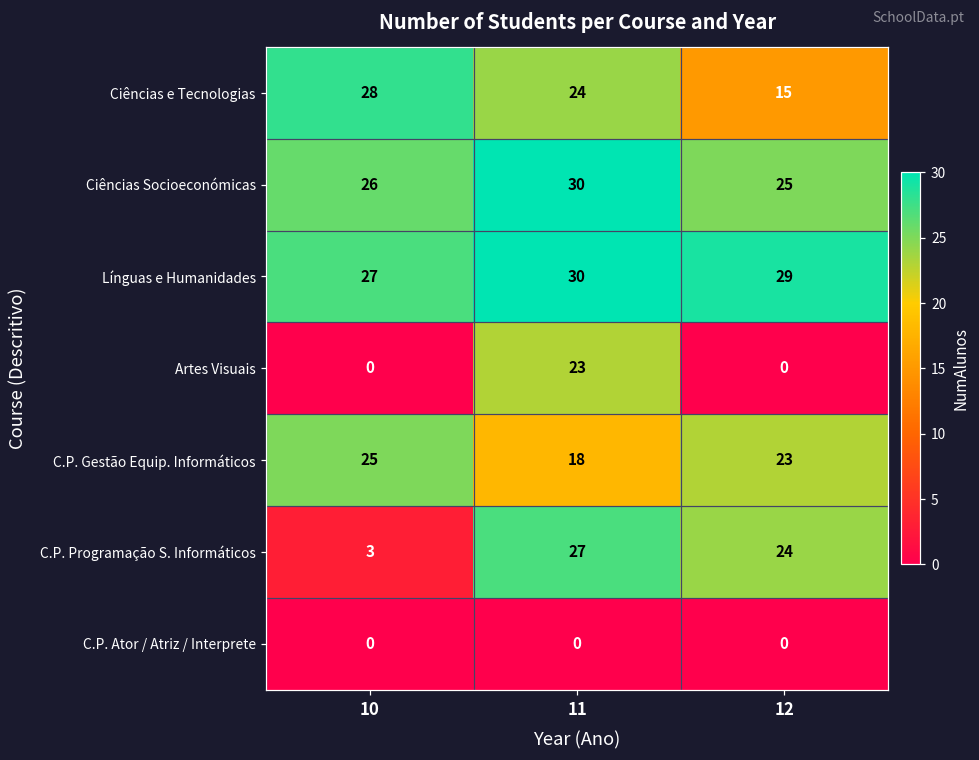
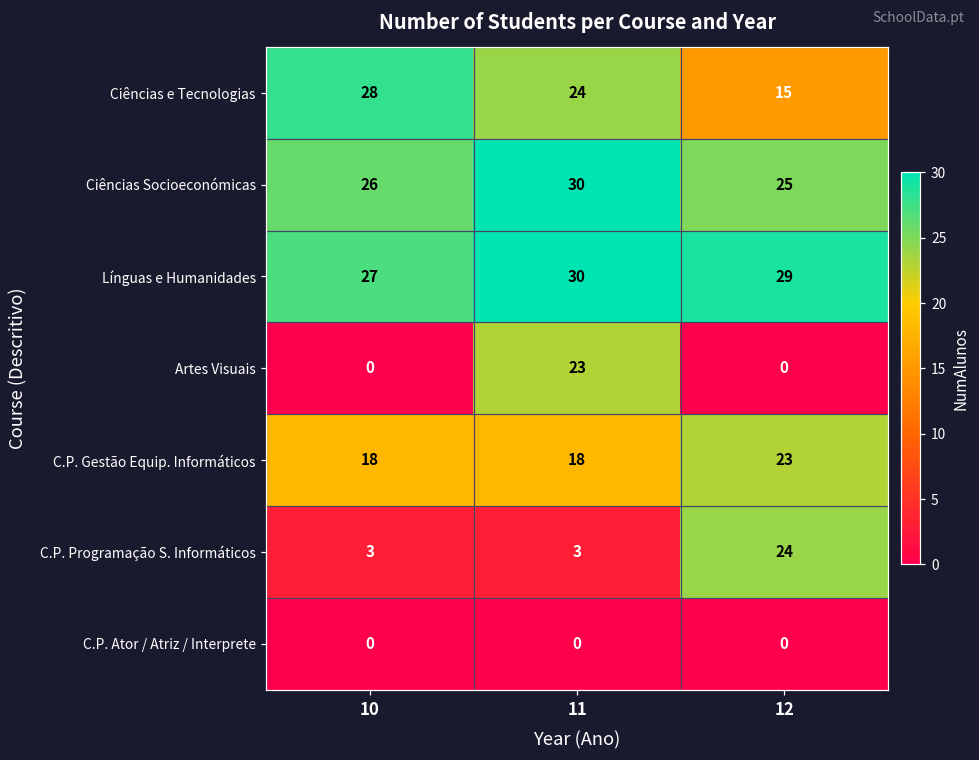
C.P. Gestão Equip. Informáticos, 10: 25 -> 18
C.P. Programação S. Informáticos, 11: 27 -> 3
